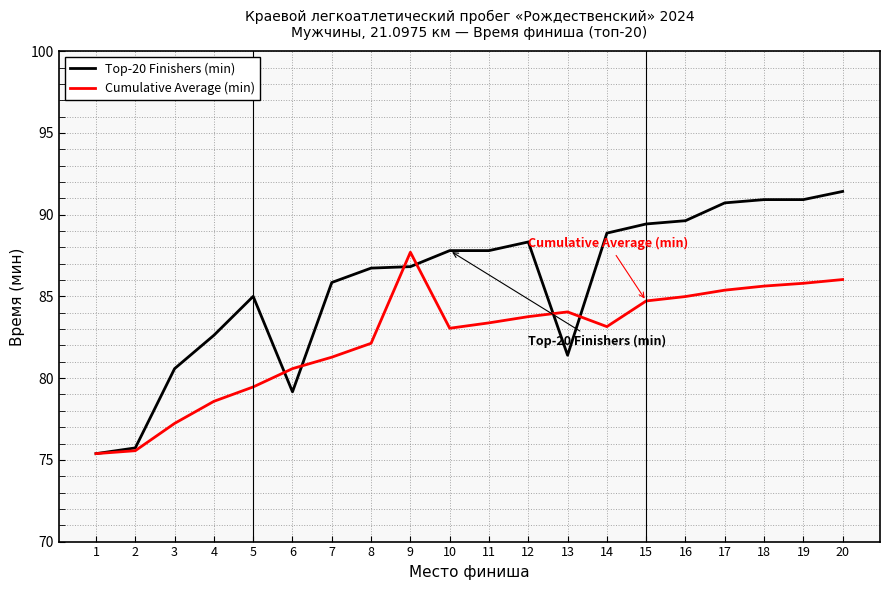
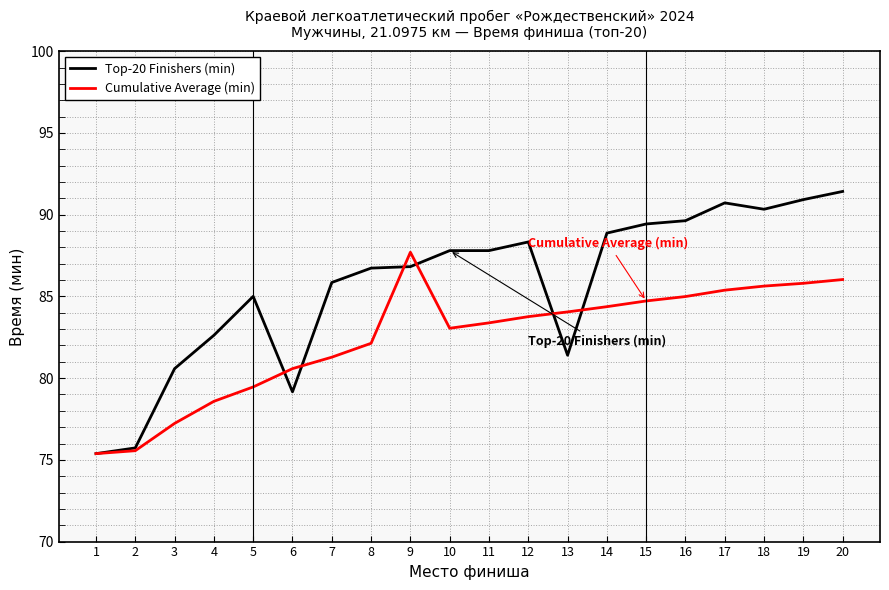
Cumulative Average (min), 14: 83.2 -> 84.4
Top-20 Finishers (min), 18: 90.9 -> 90.3
